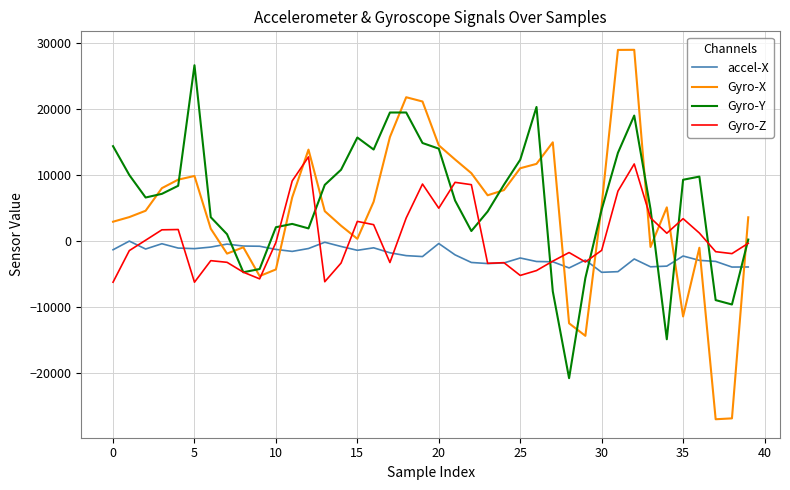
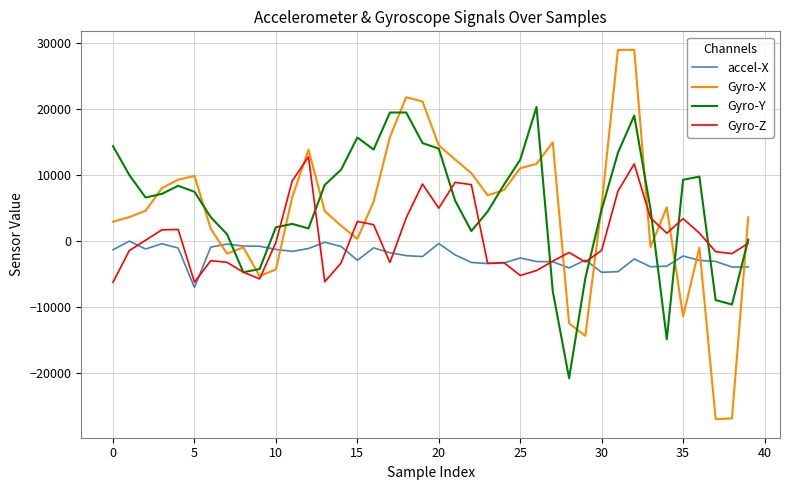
accel-X, 5: -1000 -> -7000
Gyro-Y, 5: 27000 -> 7000
accel-X, 15: -1000 -> -3000
